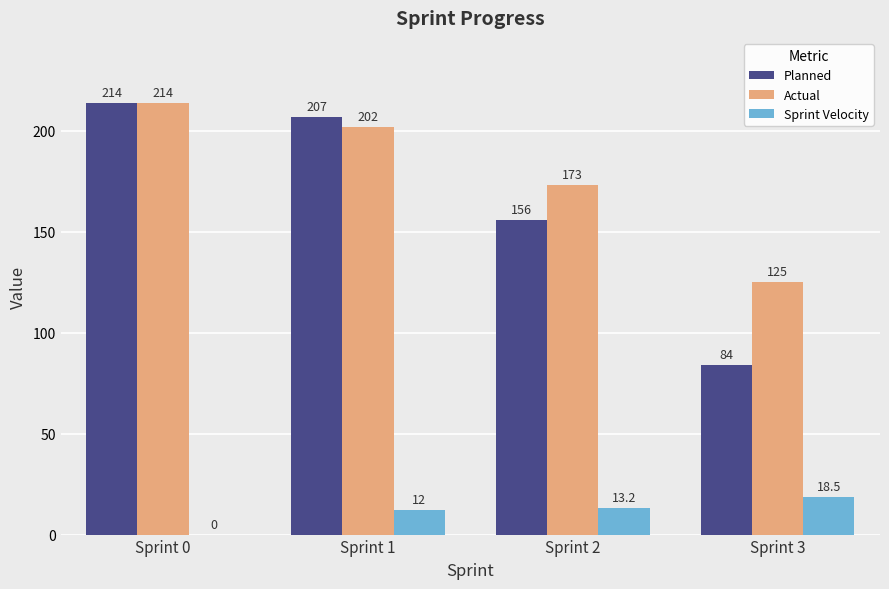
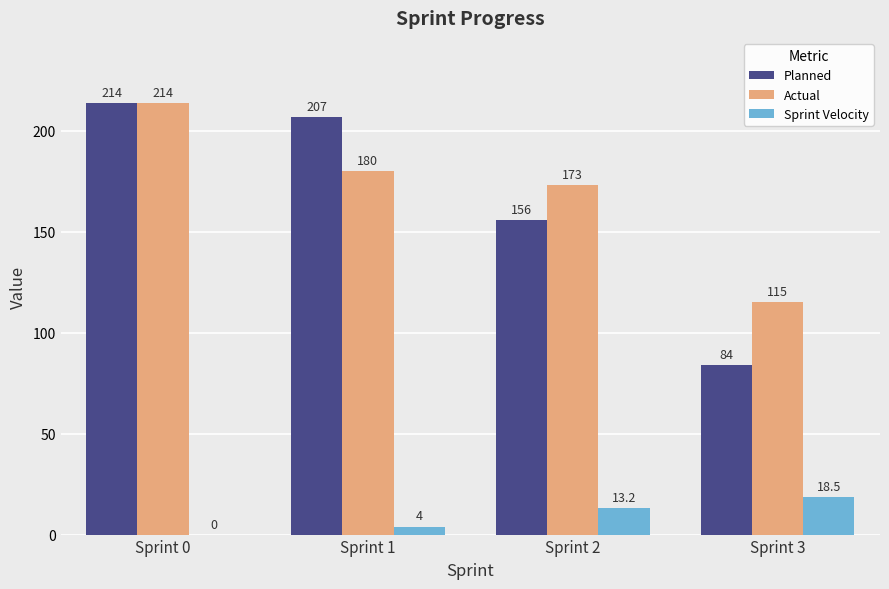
Actual, Sprint 1: 202 -> 180
Sprint Velocity, Sprint 1: 12 -> 4
Actual, Sprint 3: 125 -> 115
